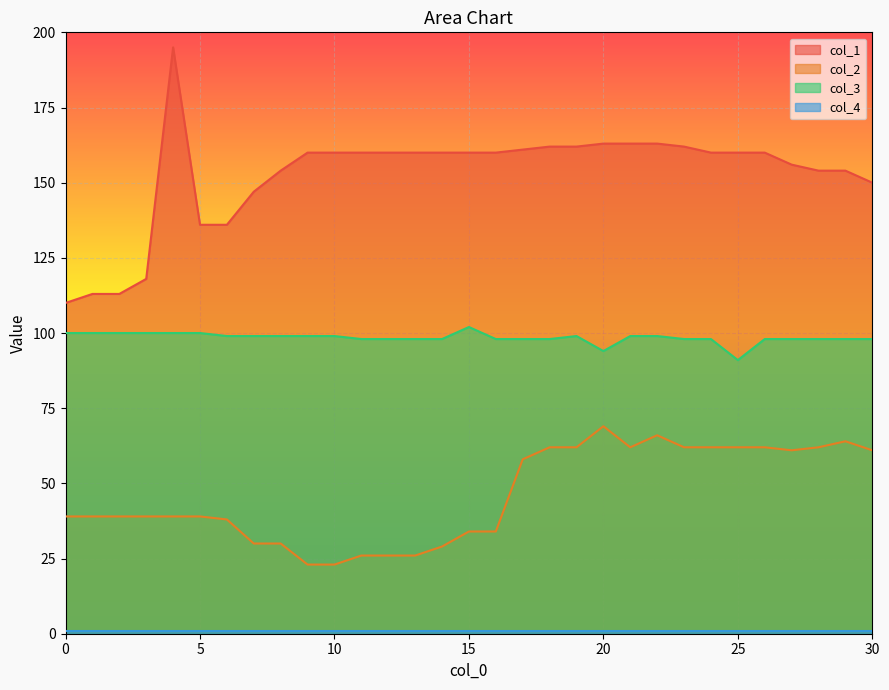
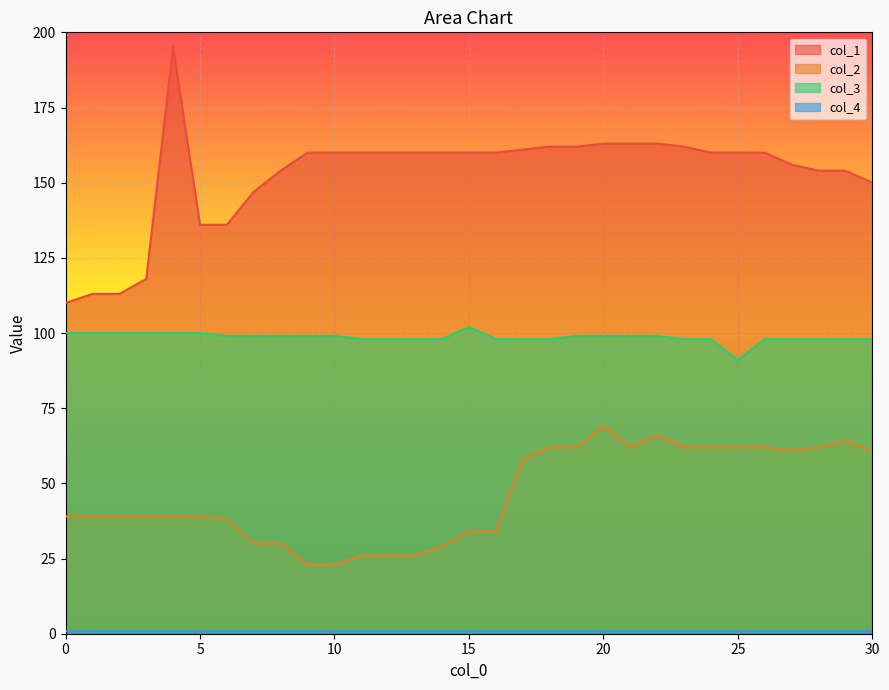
col_3, 20: 94 -> 99
